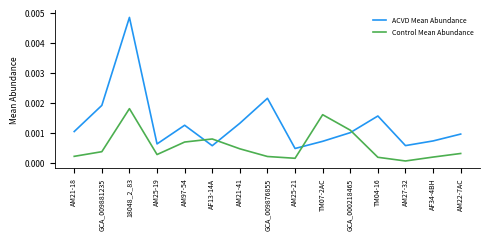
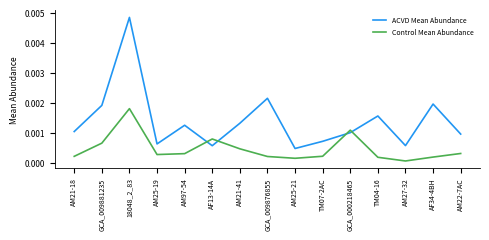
Control Mean Abundance, GCA_009881235: 0.0004 -> 0.0007
Control Mean Abundance, AM97-54: 0.0007 -> 0.0003
Control Mean Abundance, TM07-2AC: 0.0016 -> 0.0002
ACVD Mean Abundance, AF34-4BH: 0.0007 -> 0.0020
